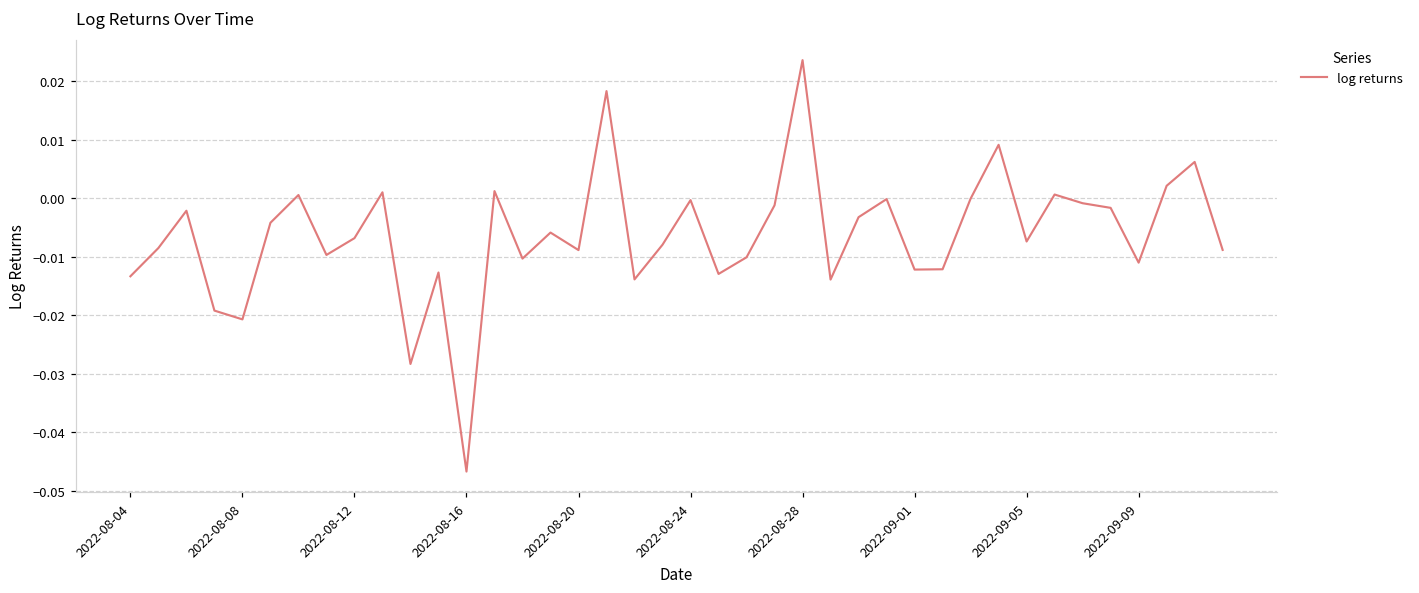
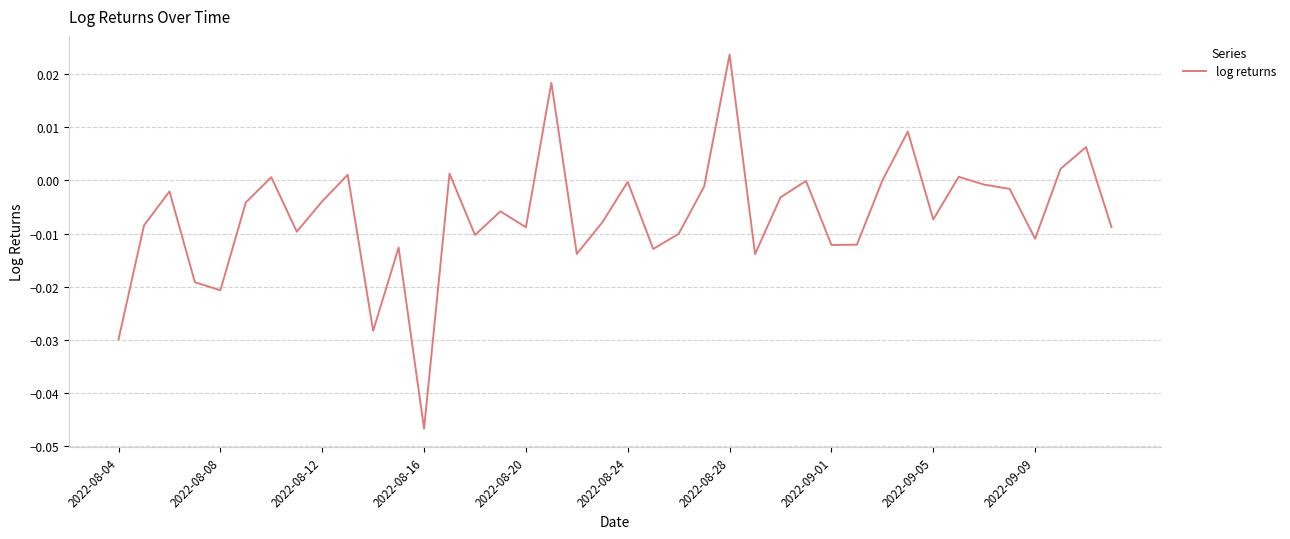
2022-08-04: -0.013 -> -0.030
2022-08-12: -0.007 -> -0.004
